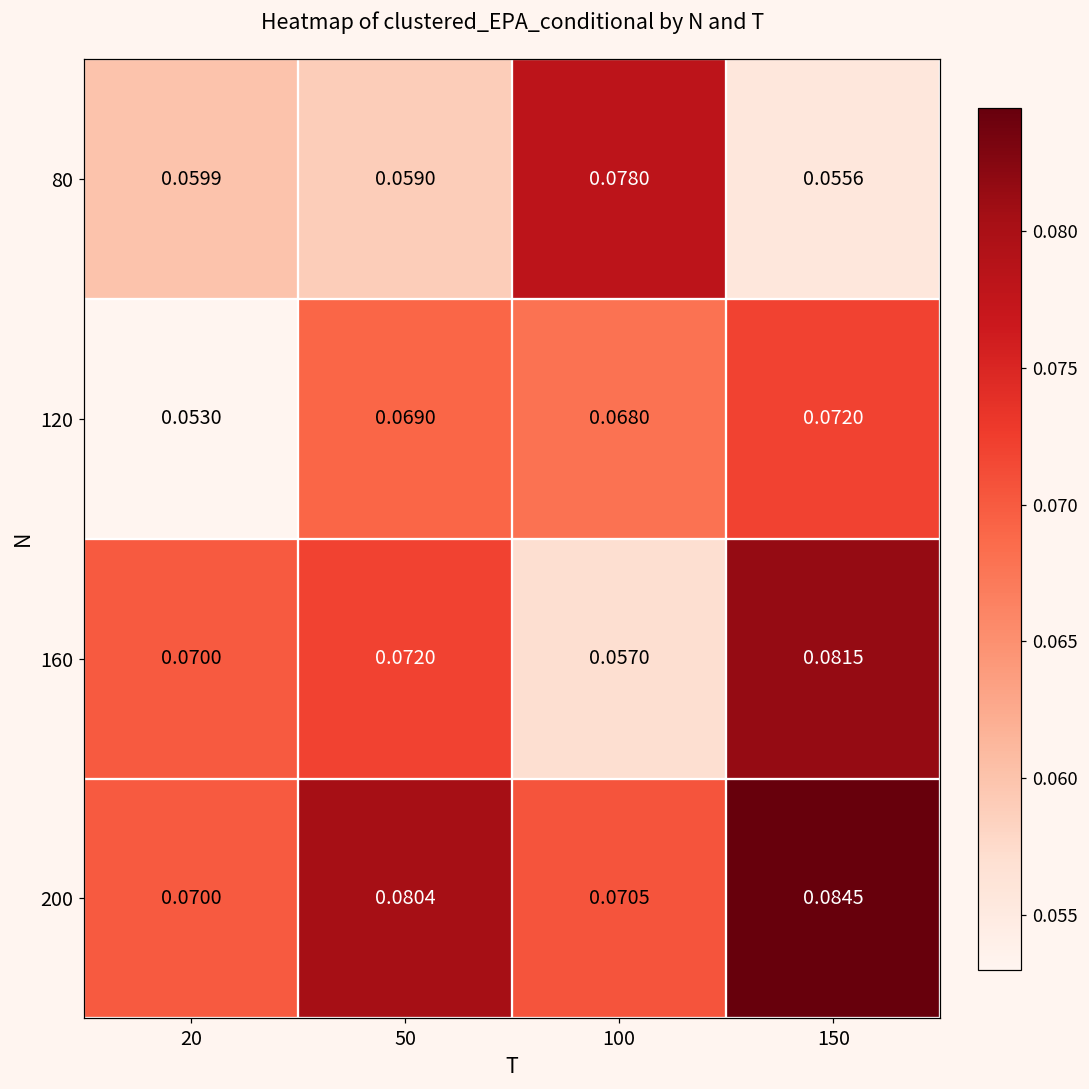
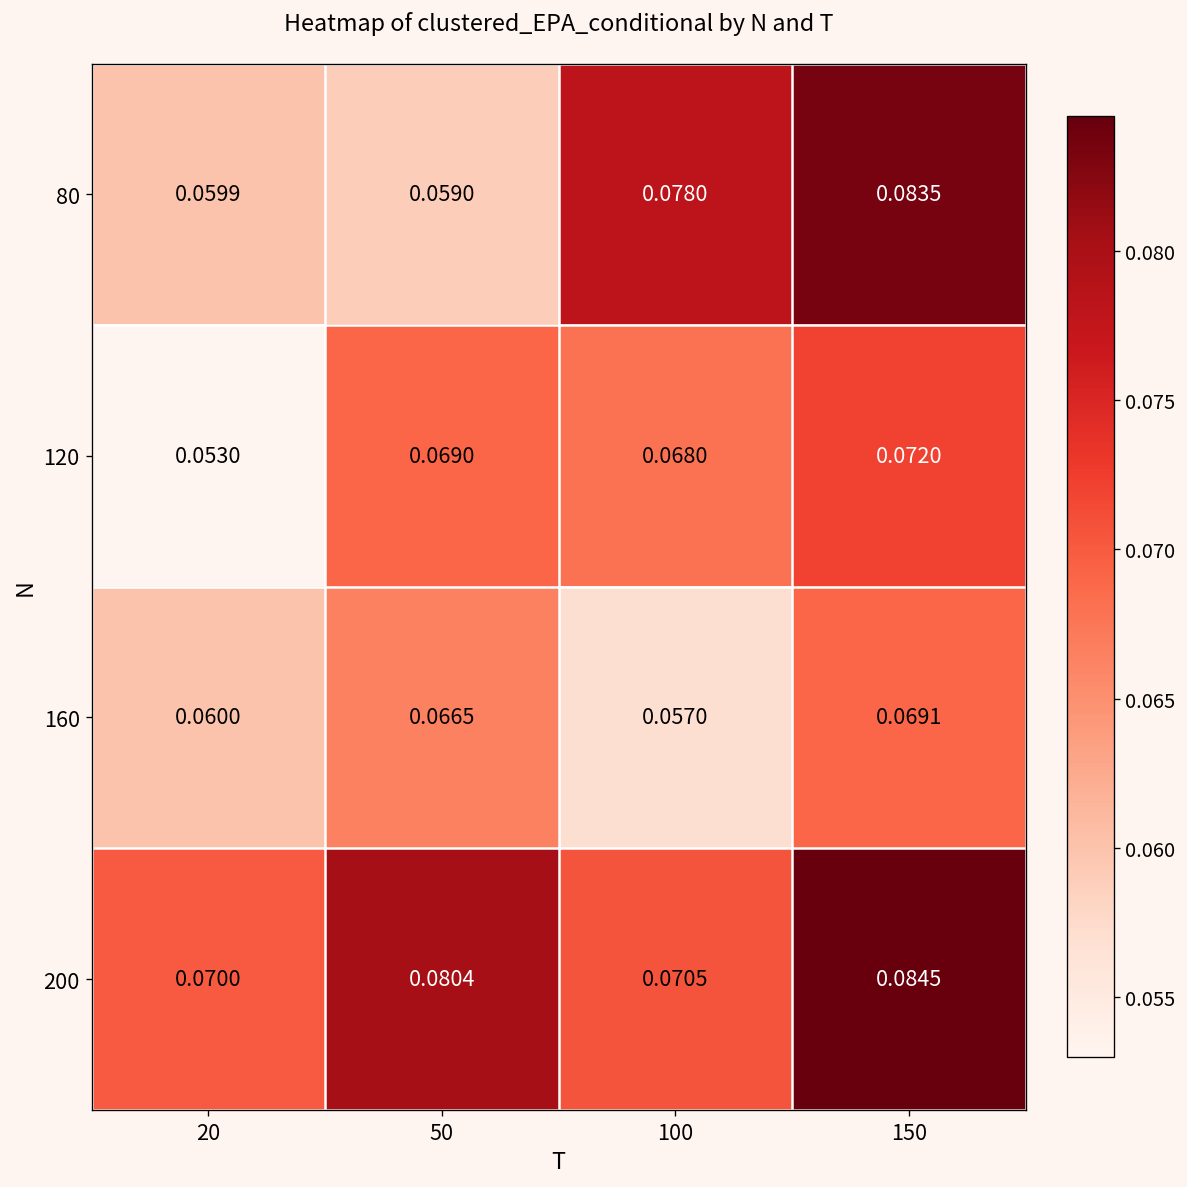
80, 150: 0.0556 -> 0.0835
160, 20: 0.0700 -> 0.0600
160, 50: 0.0720 -> 0.0665
160, 150: 0.0815 -> 0.0691
